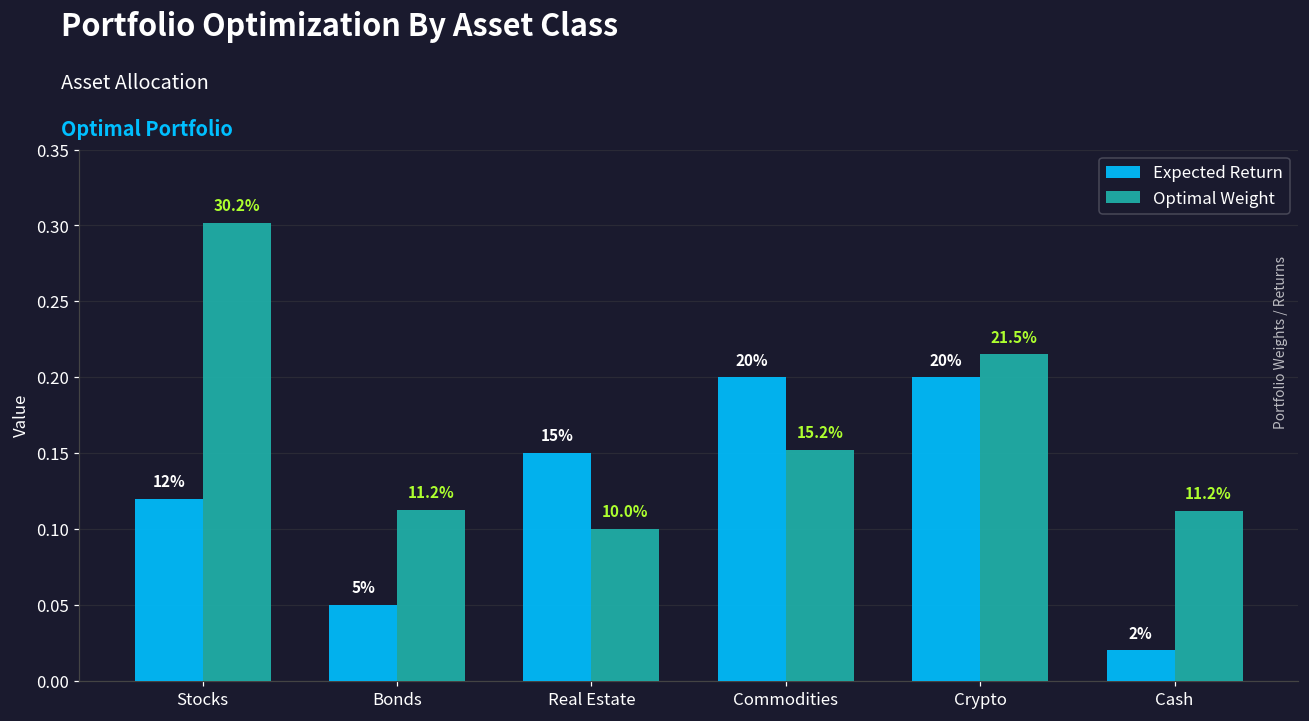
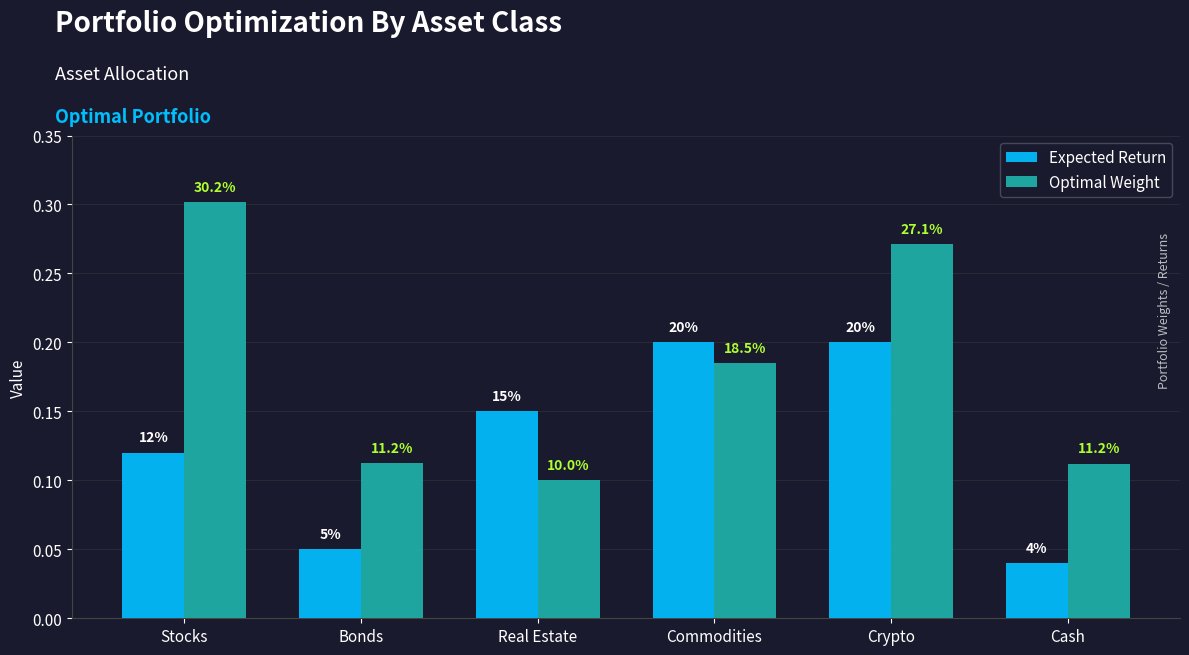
Optimal Weight, Commodities: 15.2% -> 18.5%
Optimal Weight, Crypto: 21.5% -> 27.1%
Expected Return, Cash: 2% -> 4%
